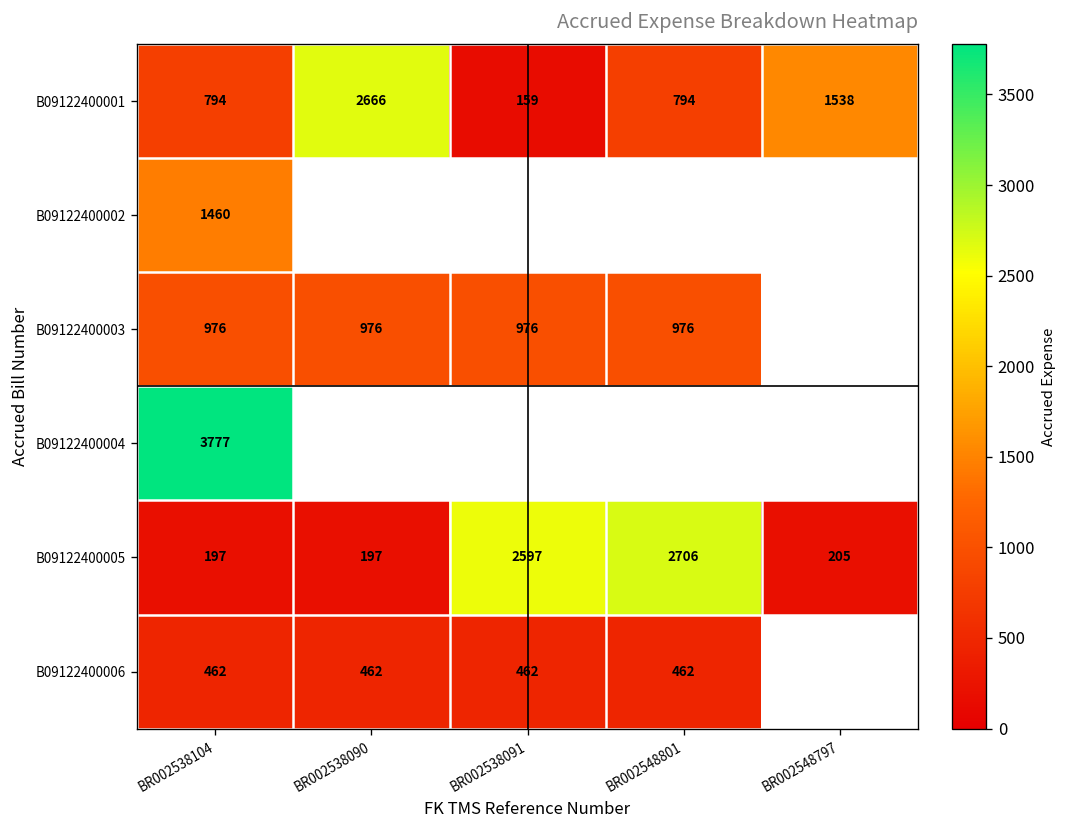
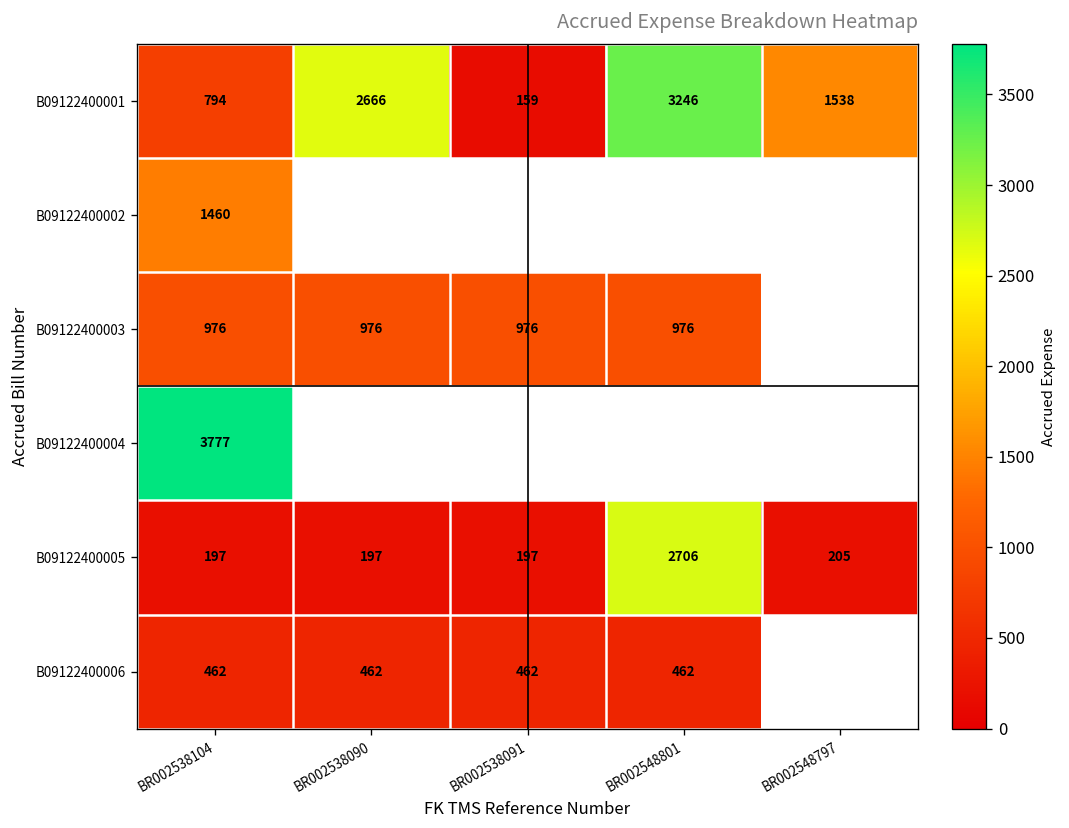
B09122400001, BR002548801: 794 -> 3246
B09122400005, BR002538091: 2597 -> 197
